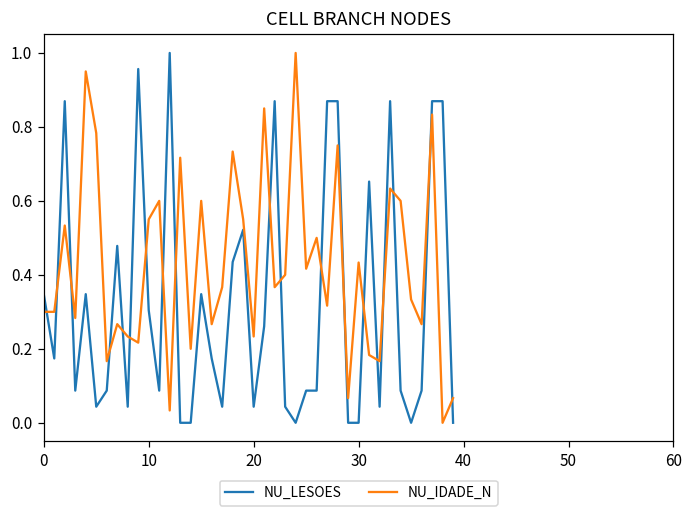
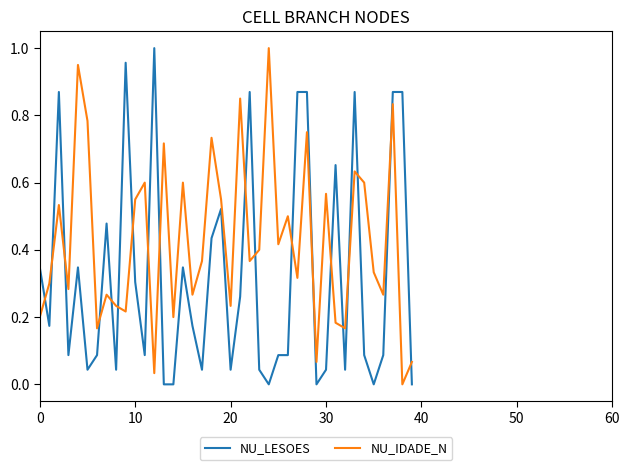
NU_IDADE_N, 0: 0.30 -> 0.20
NU_LESOES, 30: 0.00 -> 0.04
NU_IDADE_N, 30: 0.43 -> 0.57
